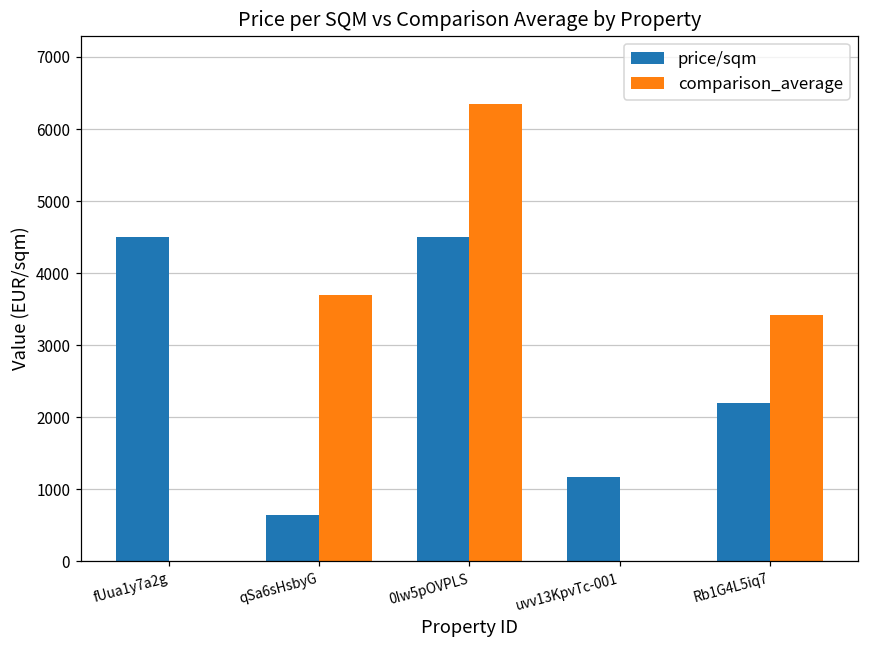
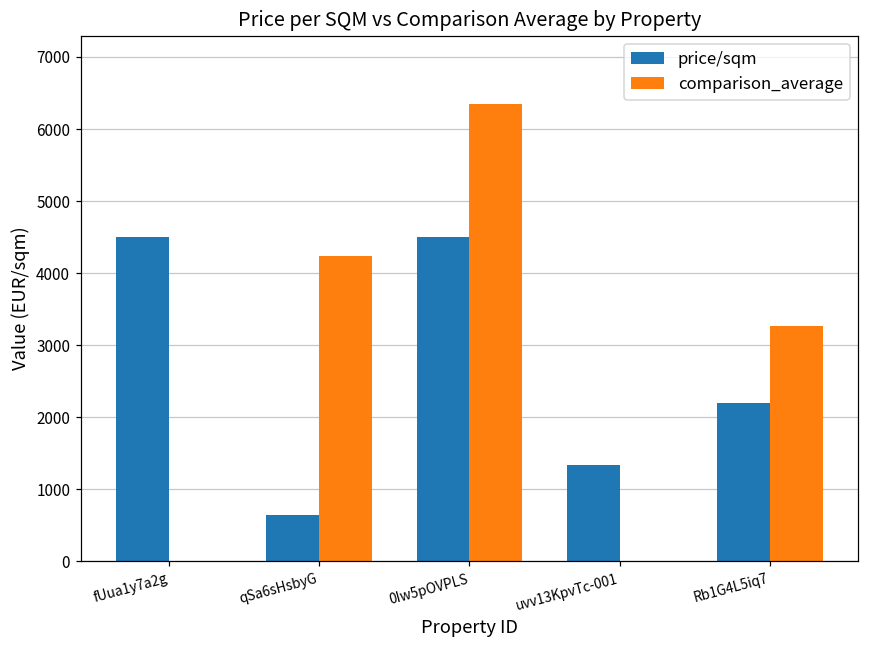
comparison_average, qSa6sHsbyG: 3700 -> 4200
price/sqm, uvv13KpvTc-001: 1200 -> 1300
comparison_average, Rb1G4L5iq7: 3400 -> 3300
